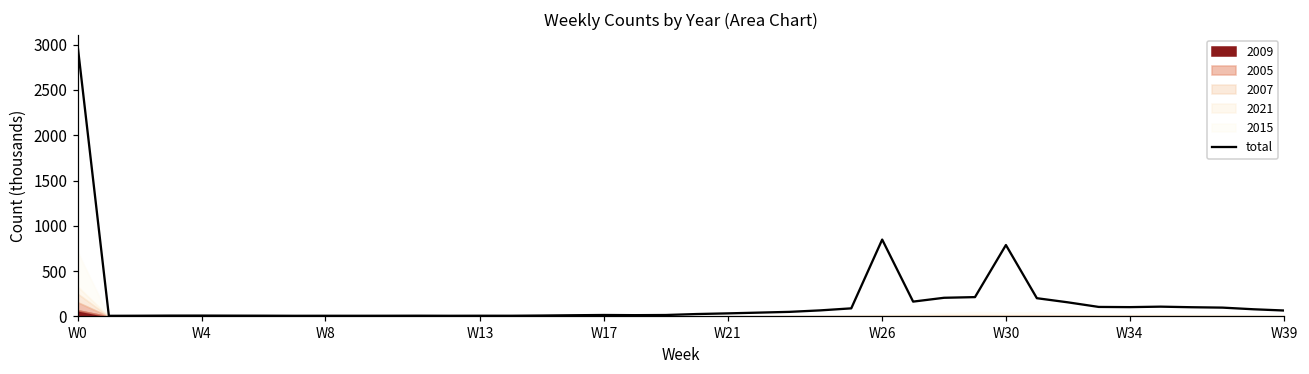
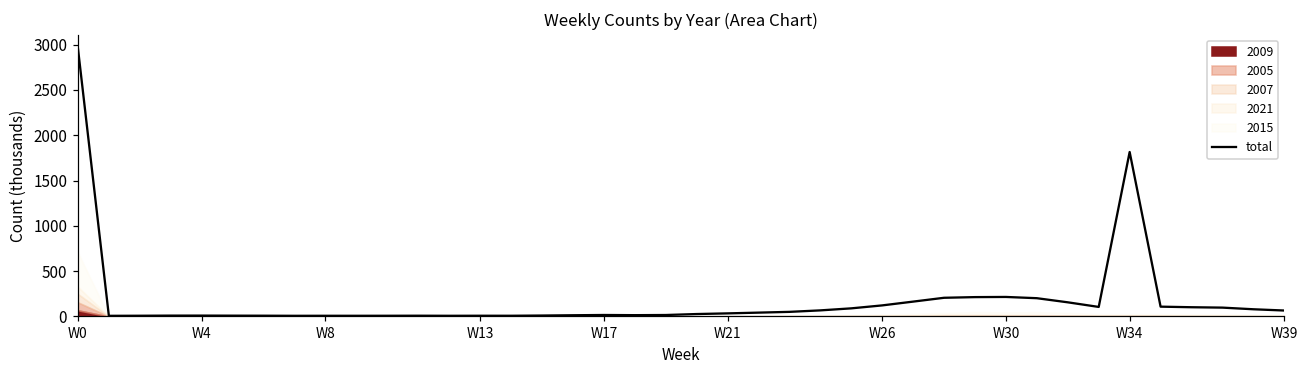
total, W26: 800 -> 100
total, W30: 800 -> 200
total, W34: 100 -> 1800
